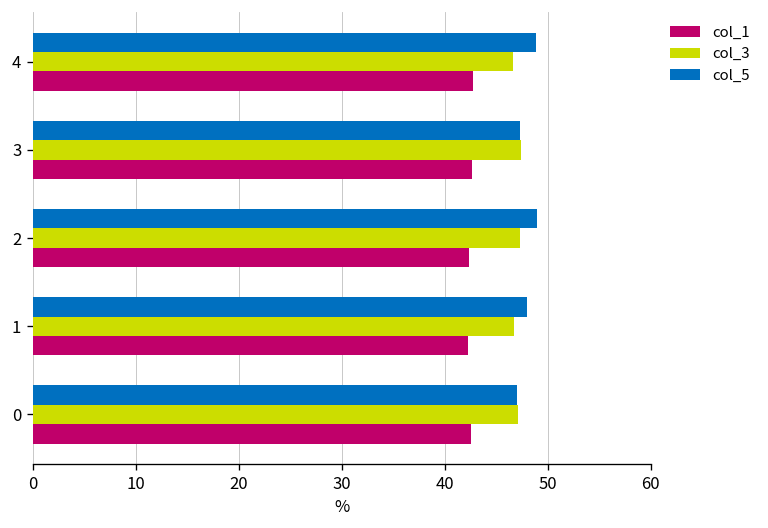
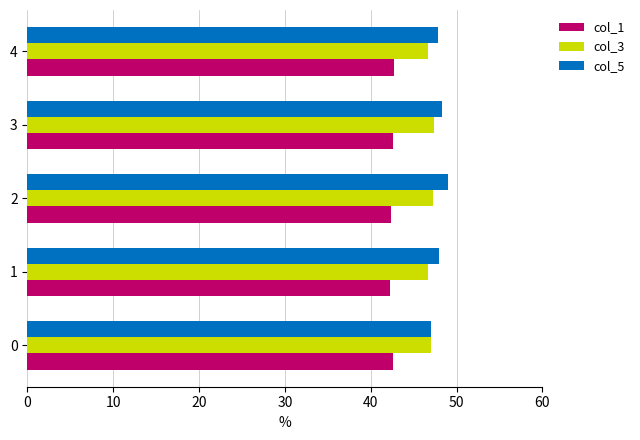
col_5, 4: 49 -> 48
col_5, 3: 47 -> 48
